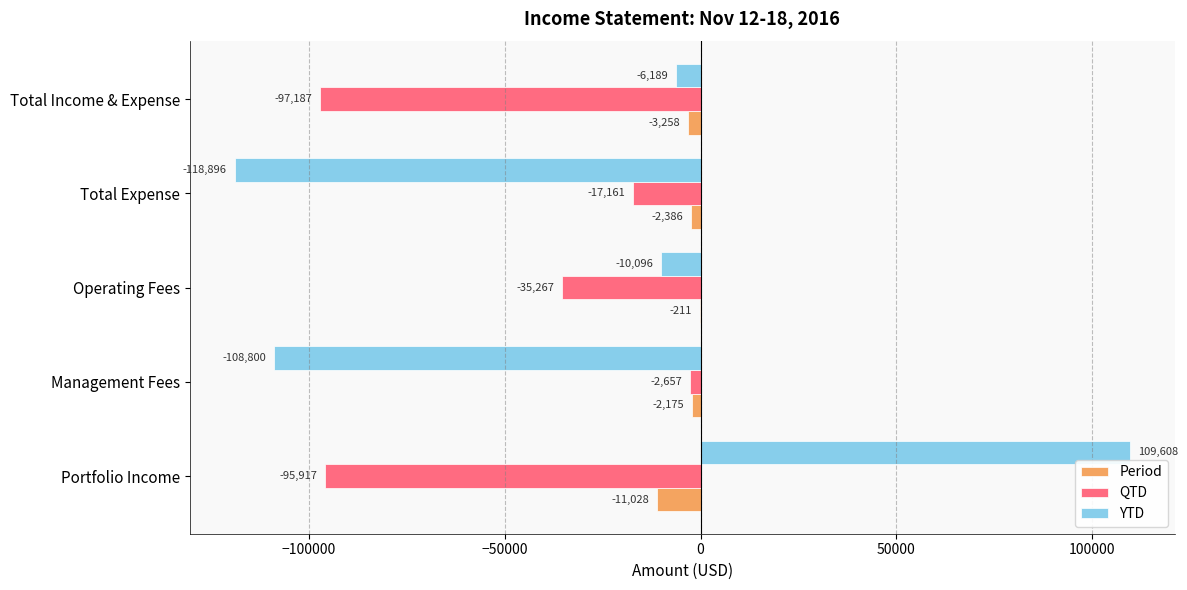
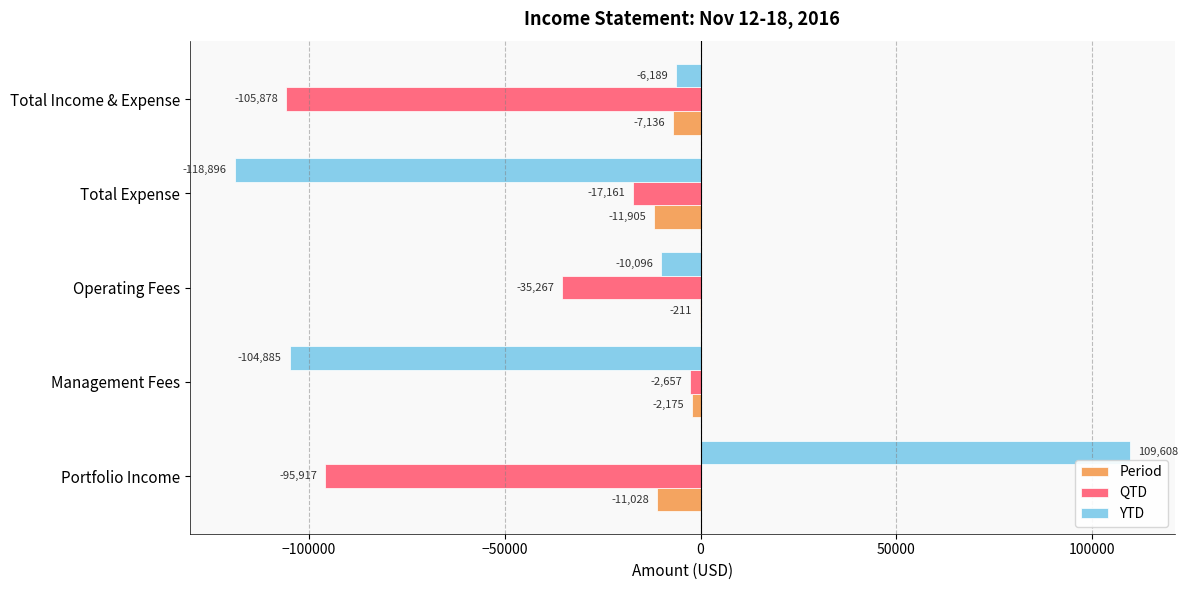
QTD, Total Income & Expense: -97,187 -> -105,878
Period, Total Income & Expense: -3,258 -> -7,136
Period, Total Expense: -2,386 -> -11,905
YTD, Management Fees: -108,800 -> -104,885
